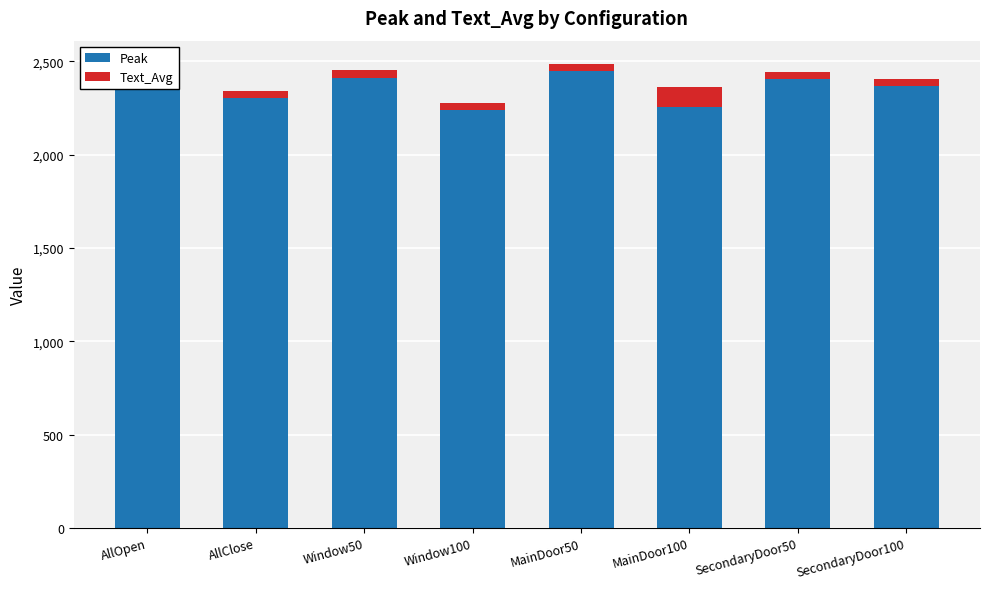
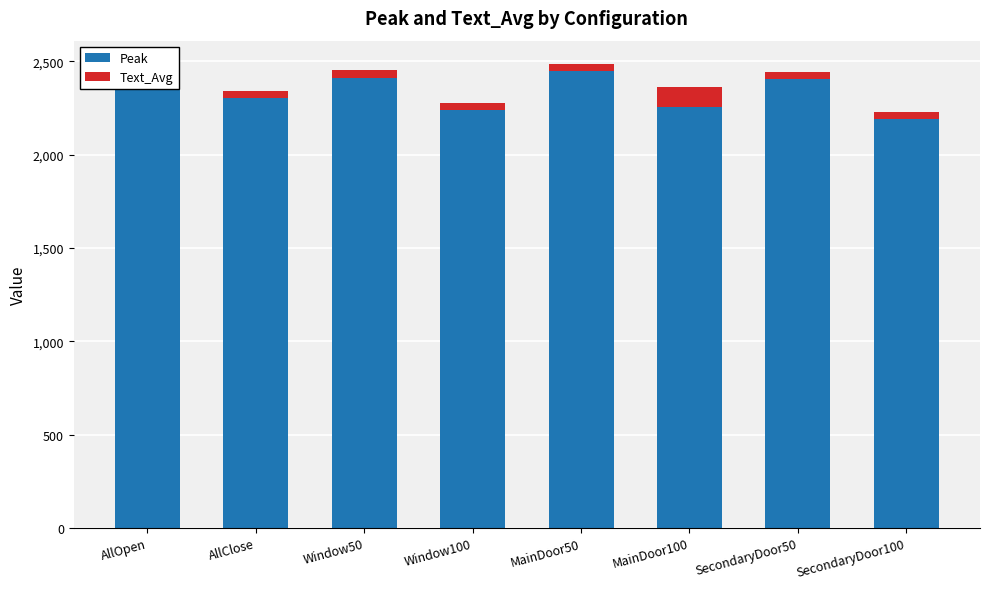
Peak, SecondaryDoor100: 2,370 -> 2,190
